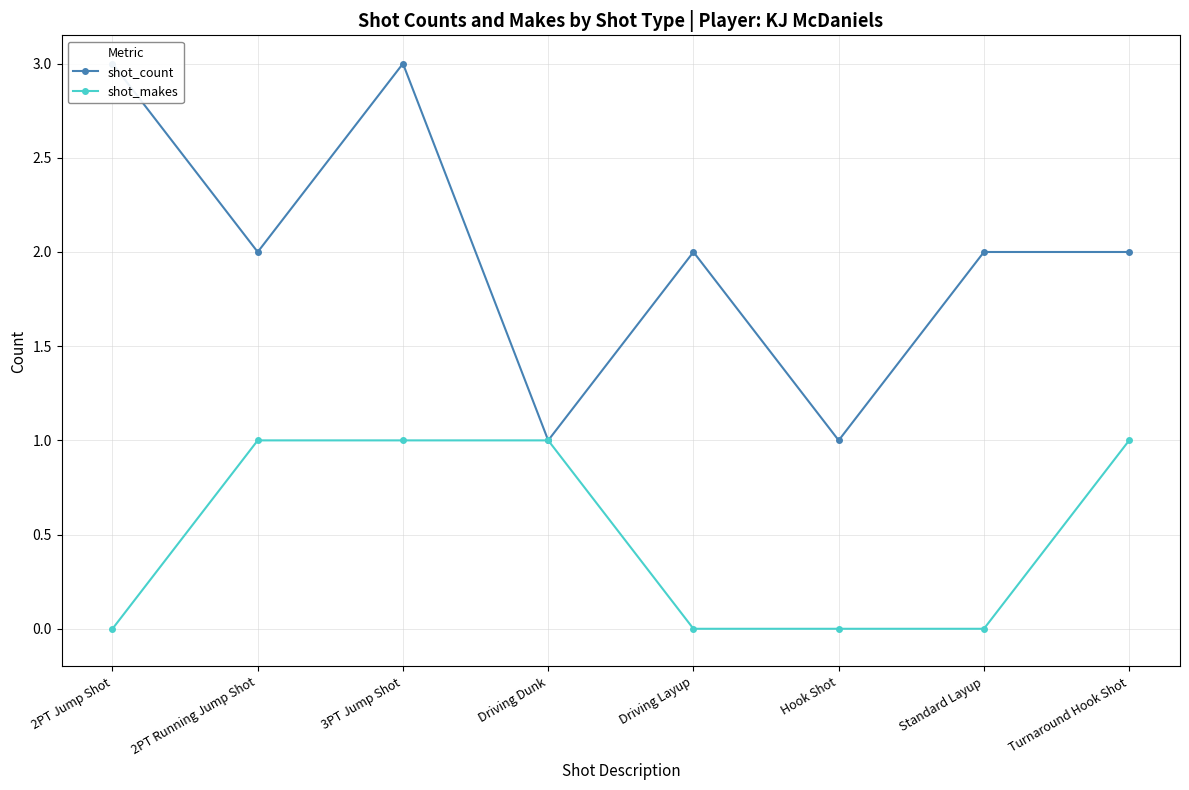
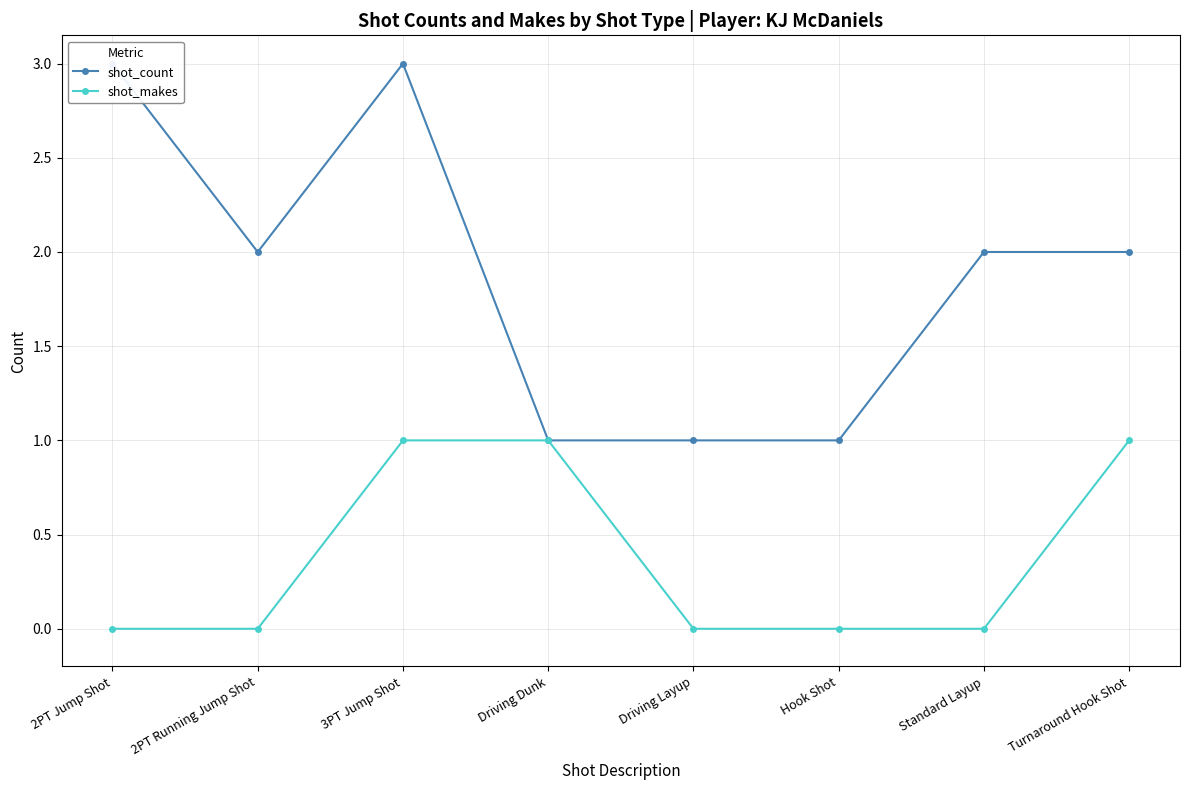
shot_makes, 2PT Running Jump Shot: 1 -> 0
shot_count, Driving Layup: 2 -> 1
